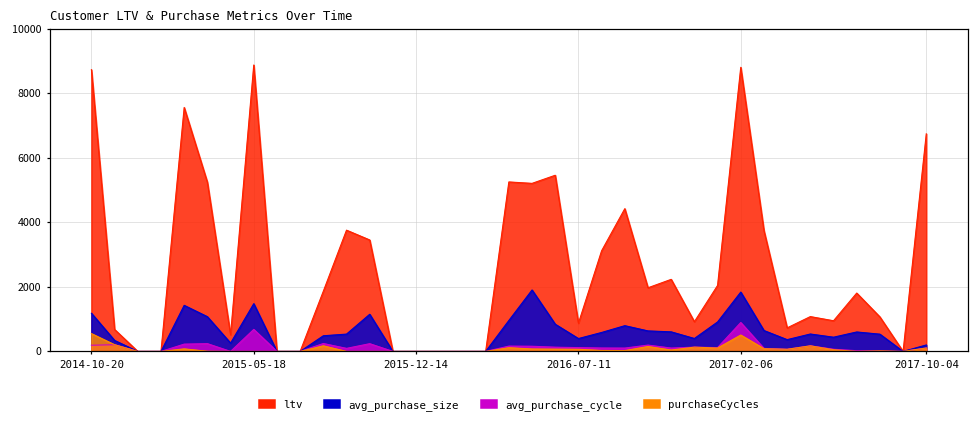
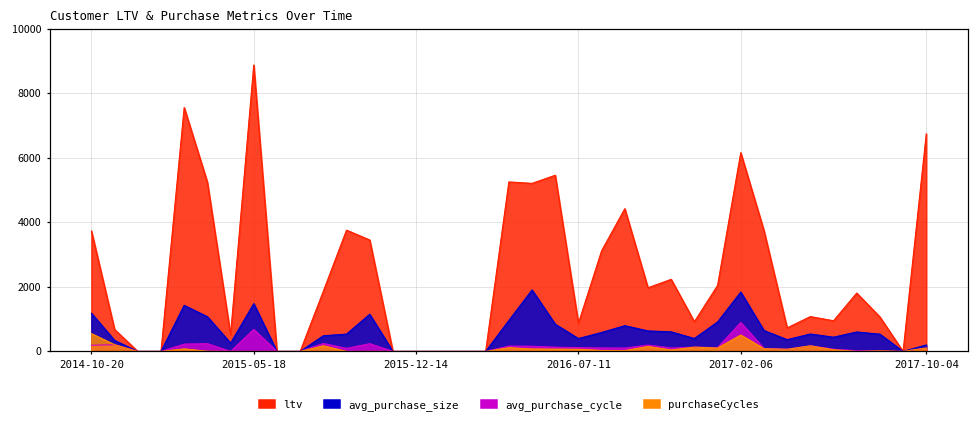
ltv, 2014-10-20: 8700 -> 3700
ltv, 2017-02-06: 8800 -> 6200
